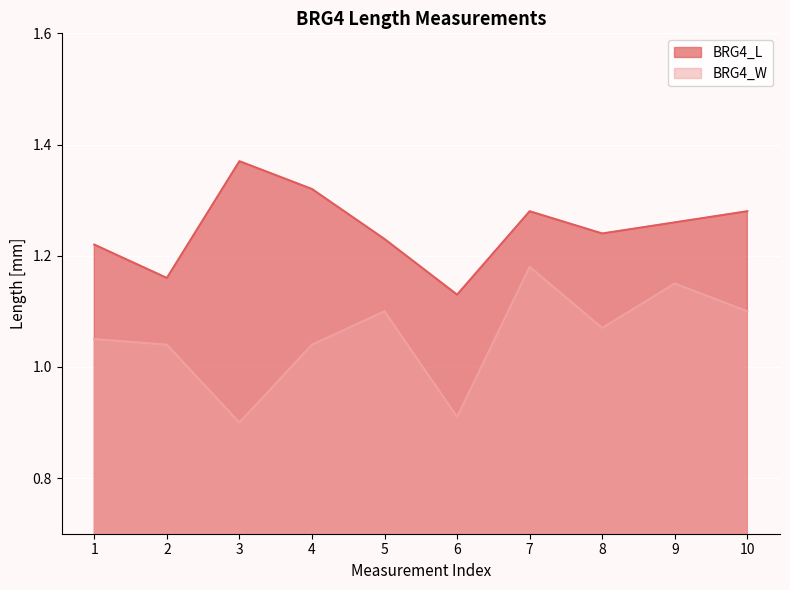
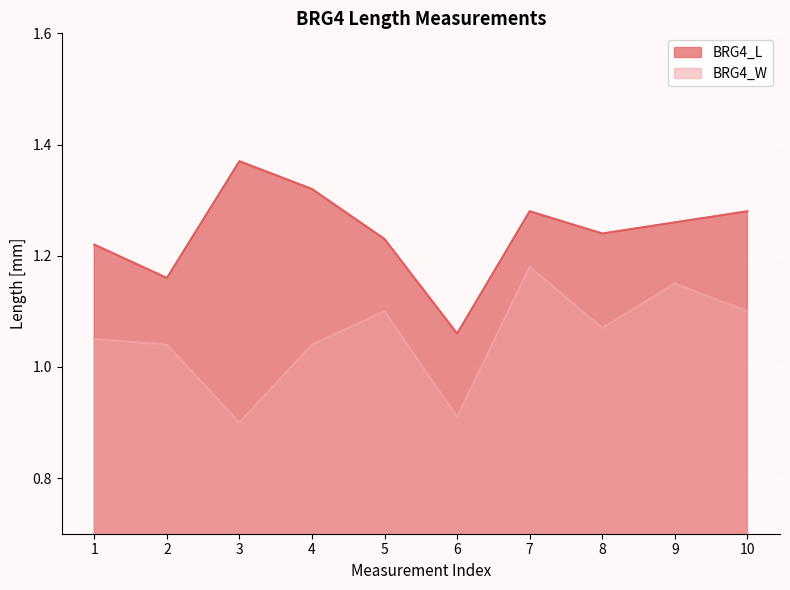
BRG4_L, 6: 1.13 -> 1.06
